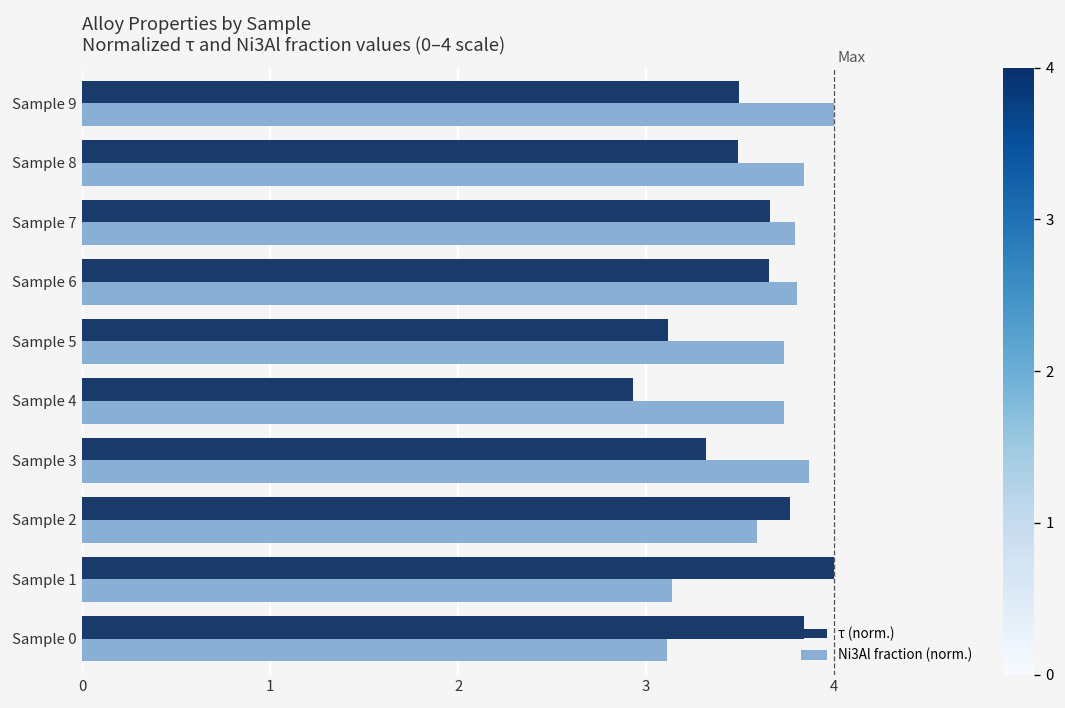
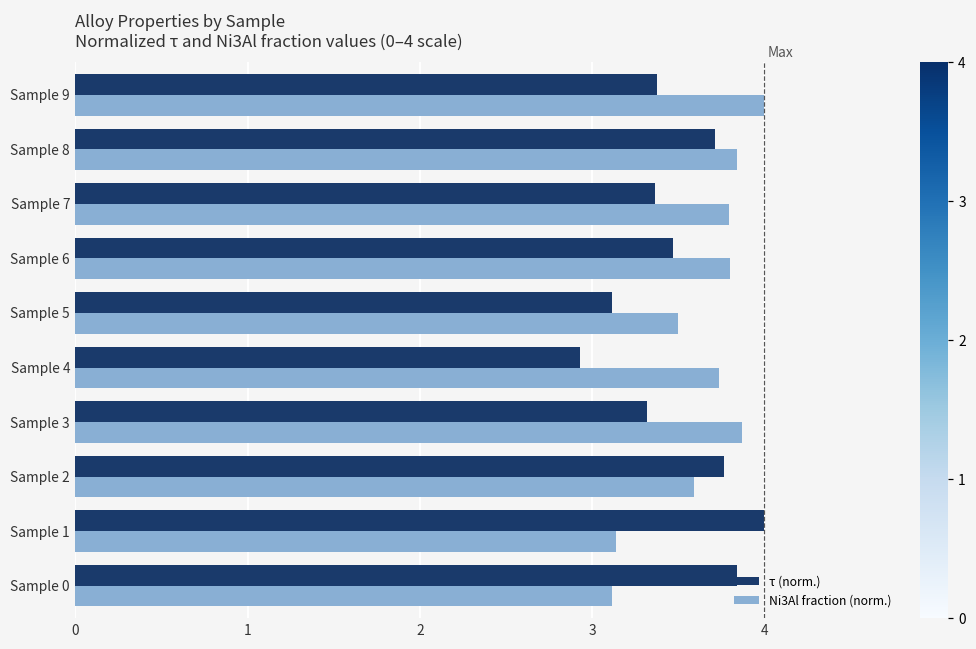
τ (norm.), Sample 9: 3.49 -> 3.38
τ (norm.), Sample 8: 3.49 -> 3.71
τ (norm.), Sample 7: 3.66 -> 3.37
τ (norm.), Sample 6: 3.65 -> 3.47
Ni3Al fraction (norm.), Sample 5: 3.74 -> 3.50
